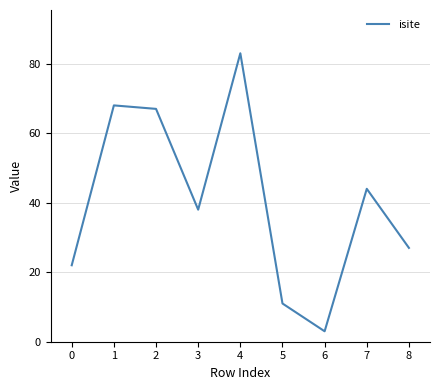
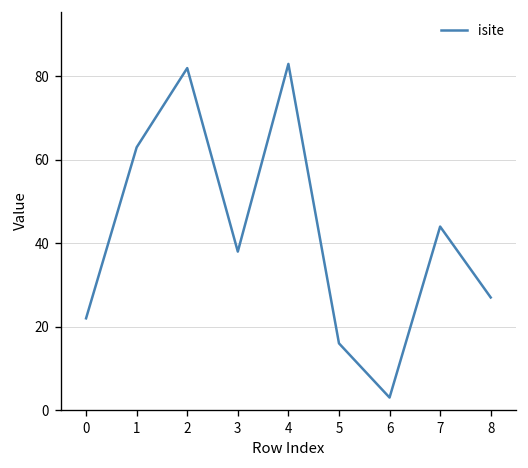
1: 68 -> 63
2: 67 -> 82
5: 11 -> 16
